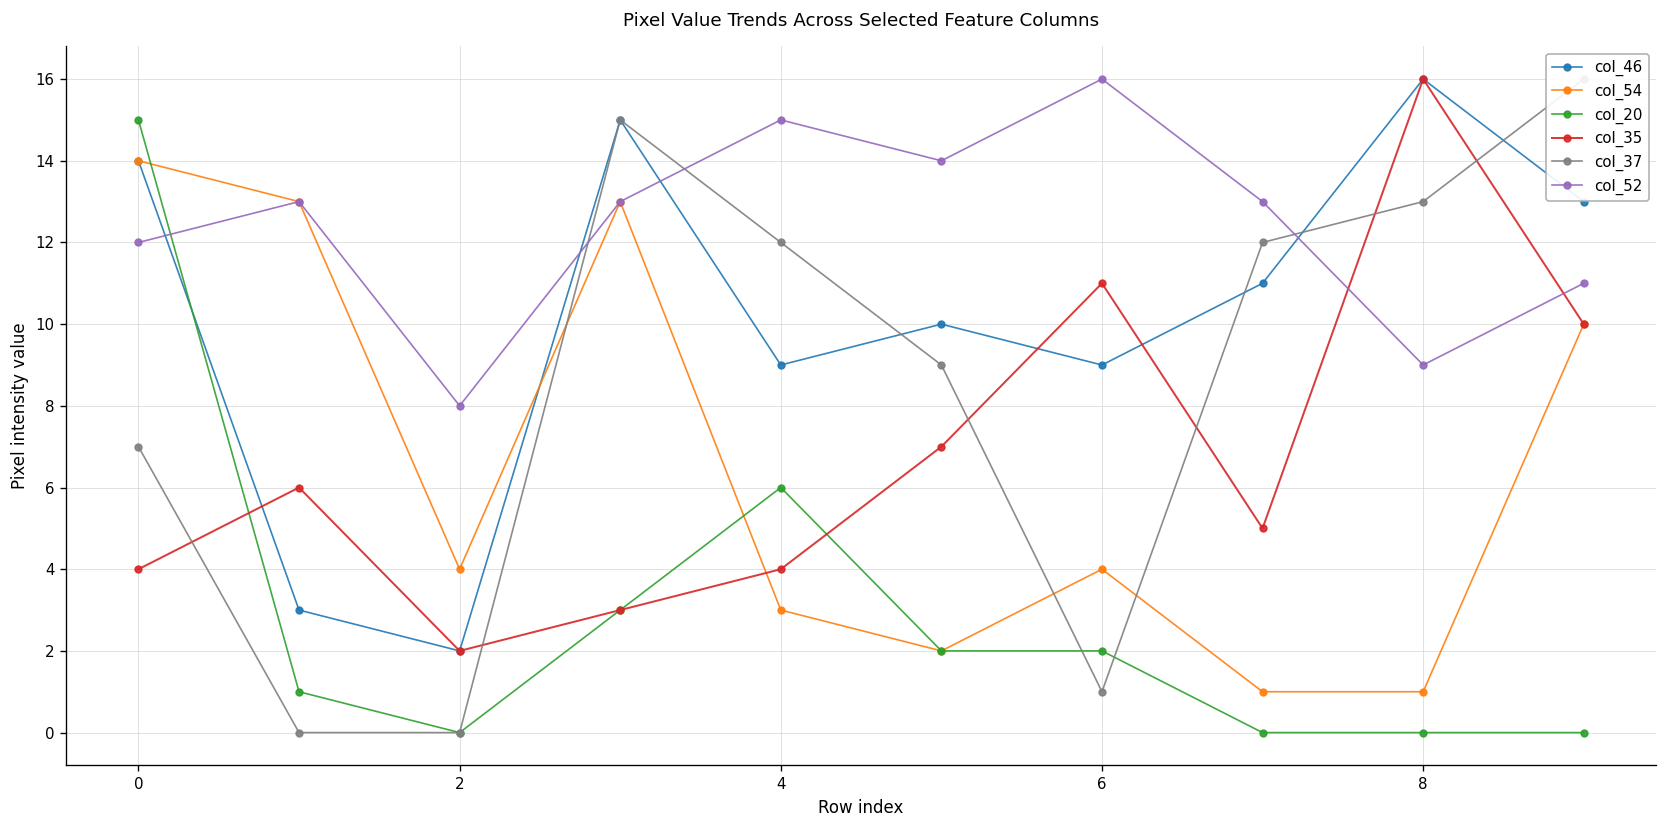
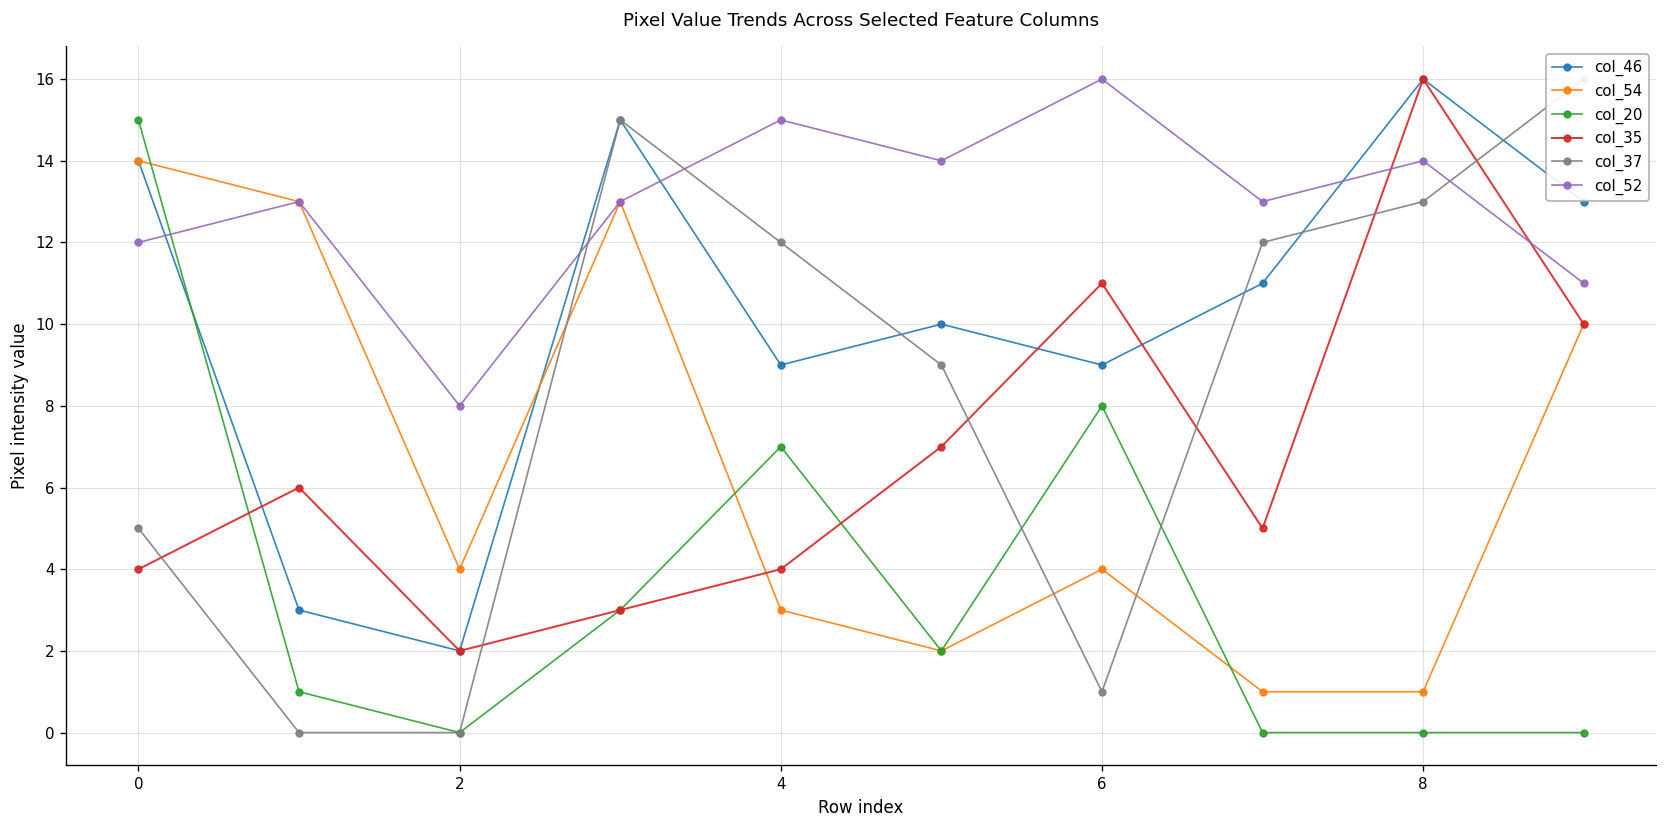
col_37, 0: 7 -> 5
col_20, 4: 6 -> 7
col_20, 6: 2 -> 8
col_52, 8: 9 -> 14
